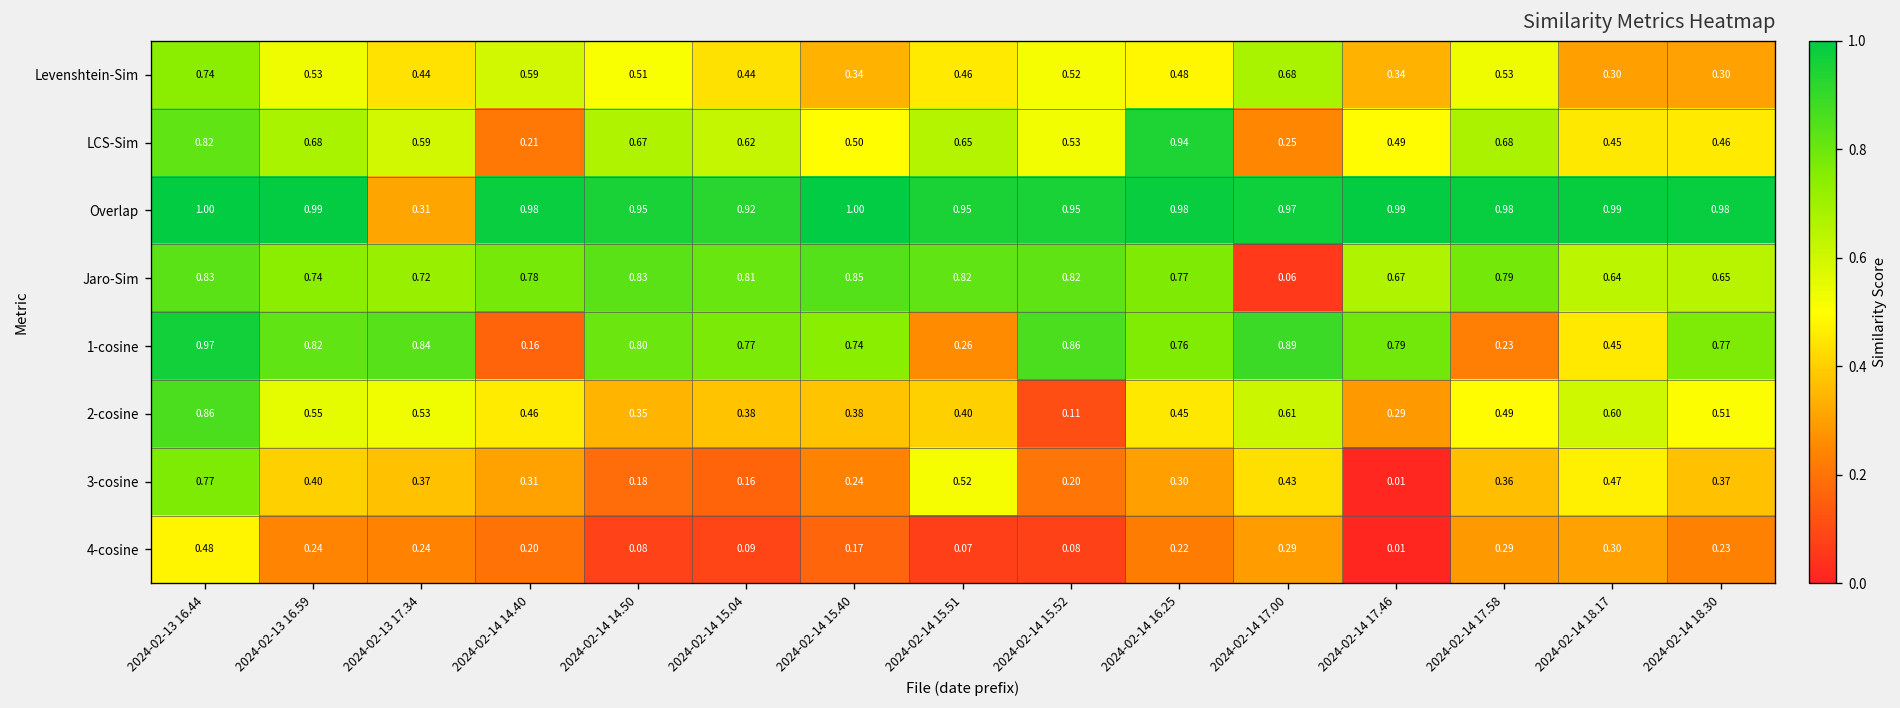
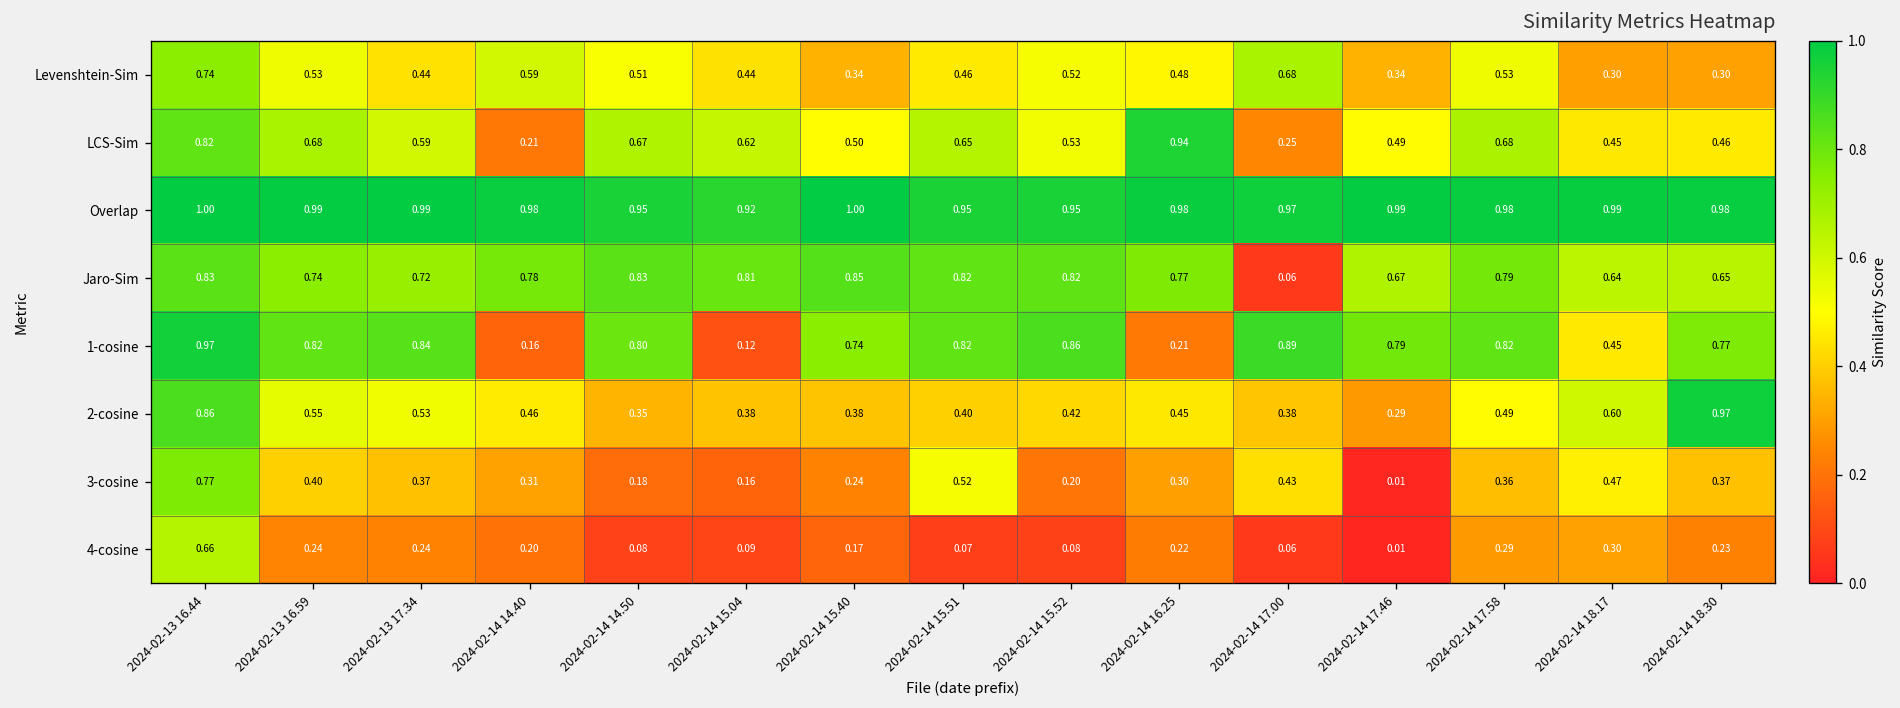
Overlap, 2024-02-13 17.34: 0.31 -> 0.99
1-cosine, 2024-02-14 15.04: 0.77 -> 0.12
1-cosine, 2024-02-14 15.51: 0.26 -> 0.82
1-cosine, 2024-02-14 16.25: 0.76 -> 0.21
1-cosine, 2024-02-14 17.58: 0.23 -> 0.82
2-cosine, 2024-02-14 15.52: 0.11 -> 0.42
2-cosine, 2024-02-14 17.00: 0.61 -> 0.38
2-cosine, 2024-02-14 18.30: 0.51 -> 0.97
4-cosine, 2024-02-13 16.44: 0.48 -> 0.66
4-cosine, 2024-02-14 17.00: 0.29 -> 0.06
